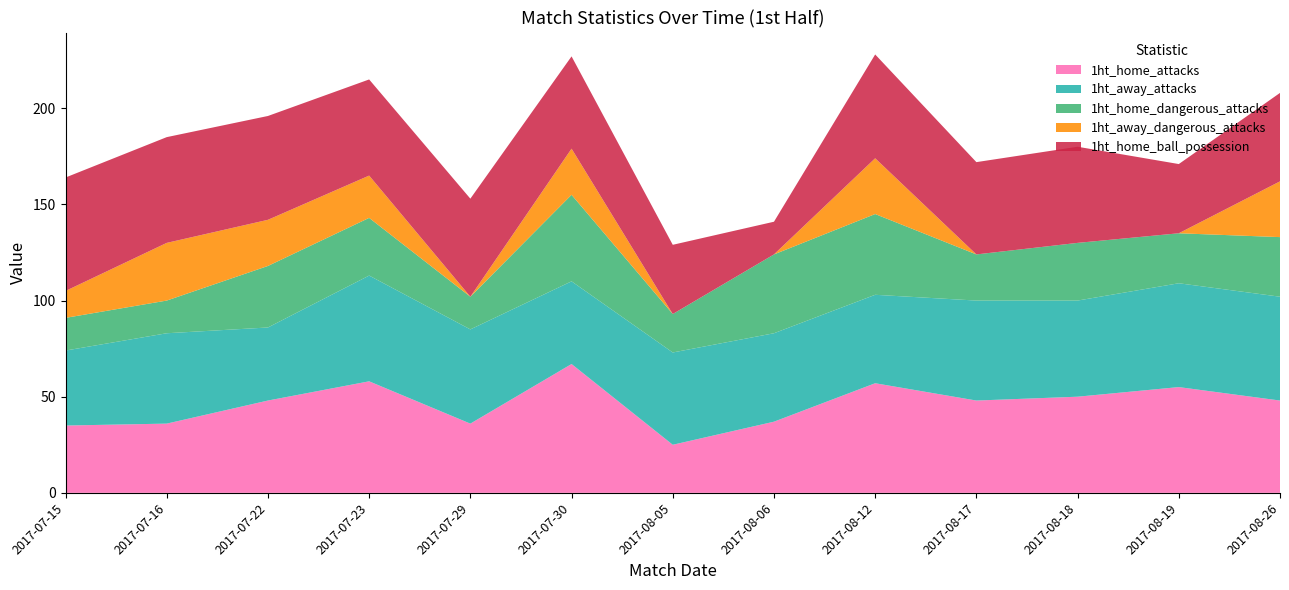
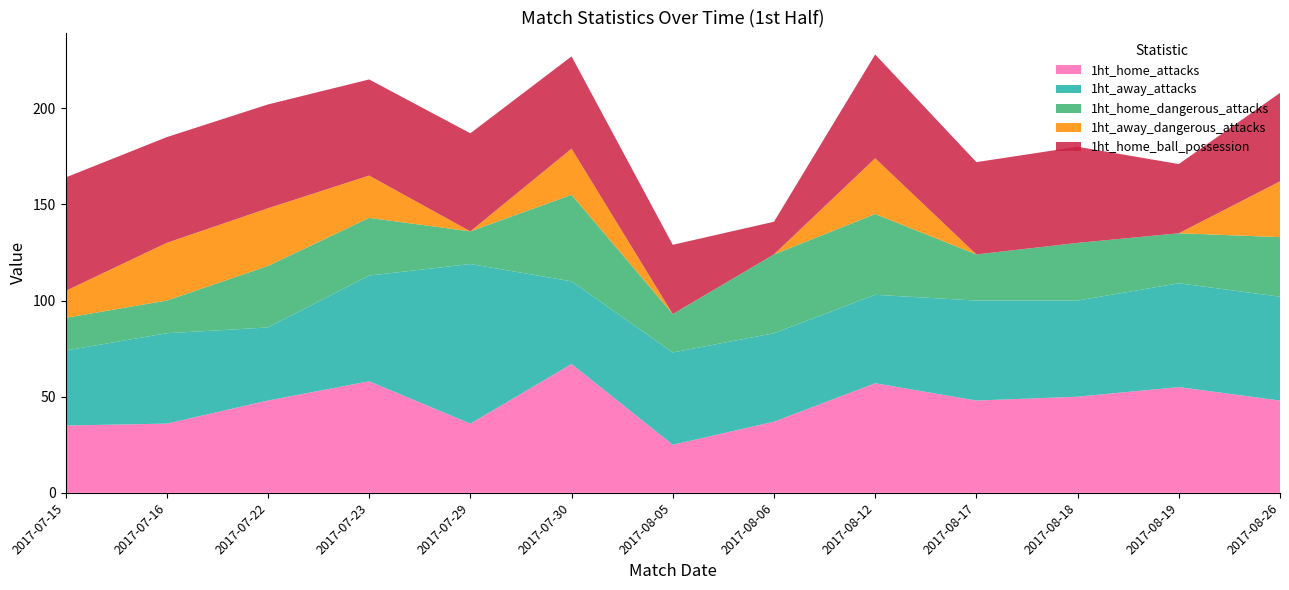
1ht_away_dangerous_attacks, 2017-07-22: 24 -> 30
1ht_away_attacks, 2017-07-29: 49 -> 83
